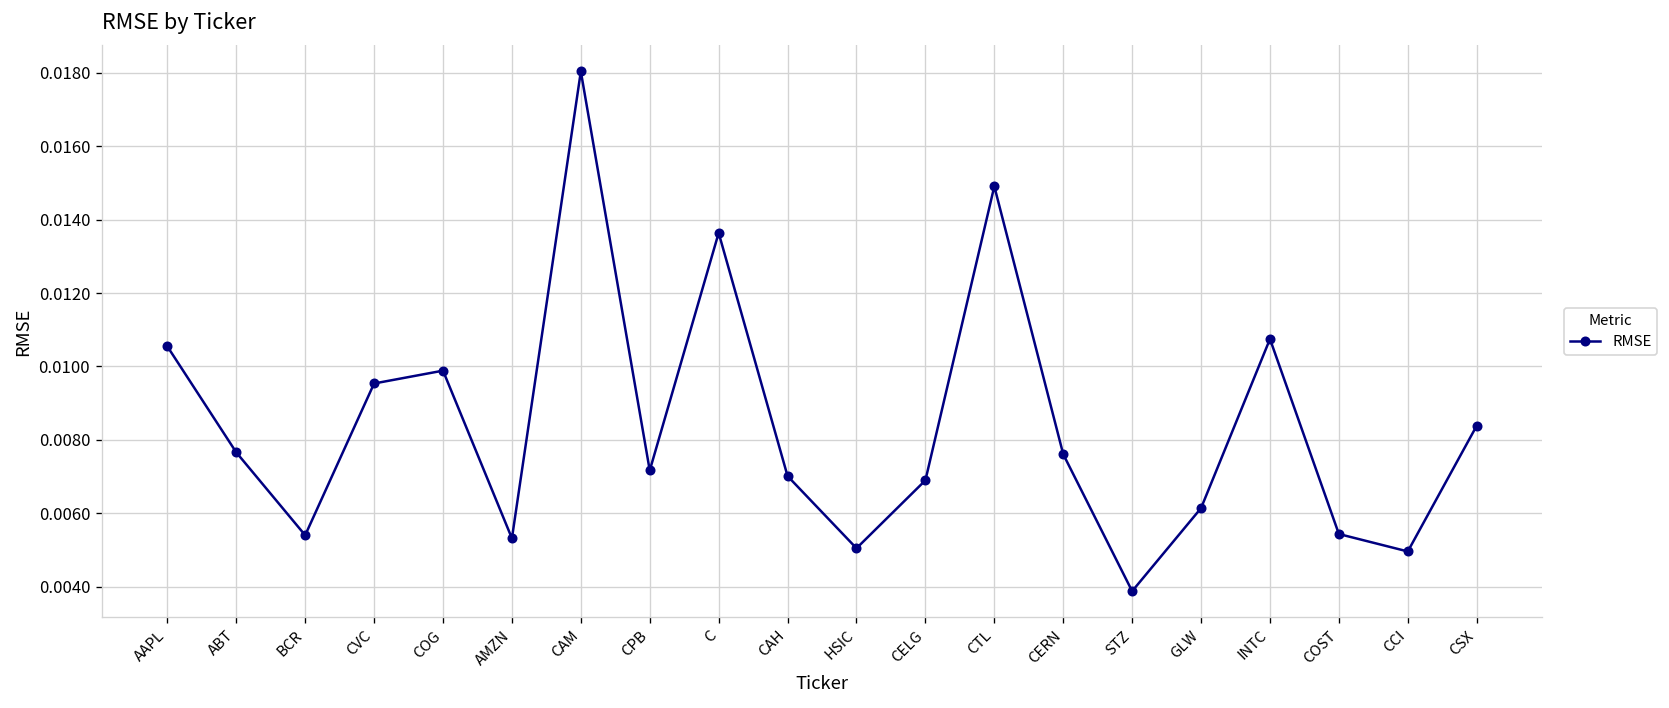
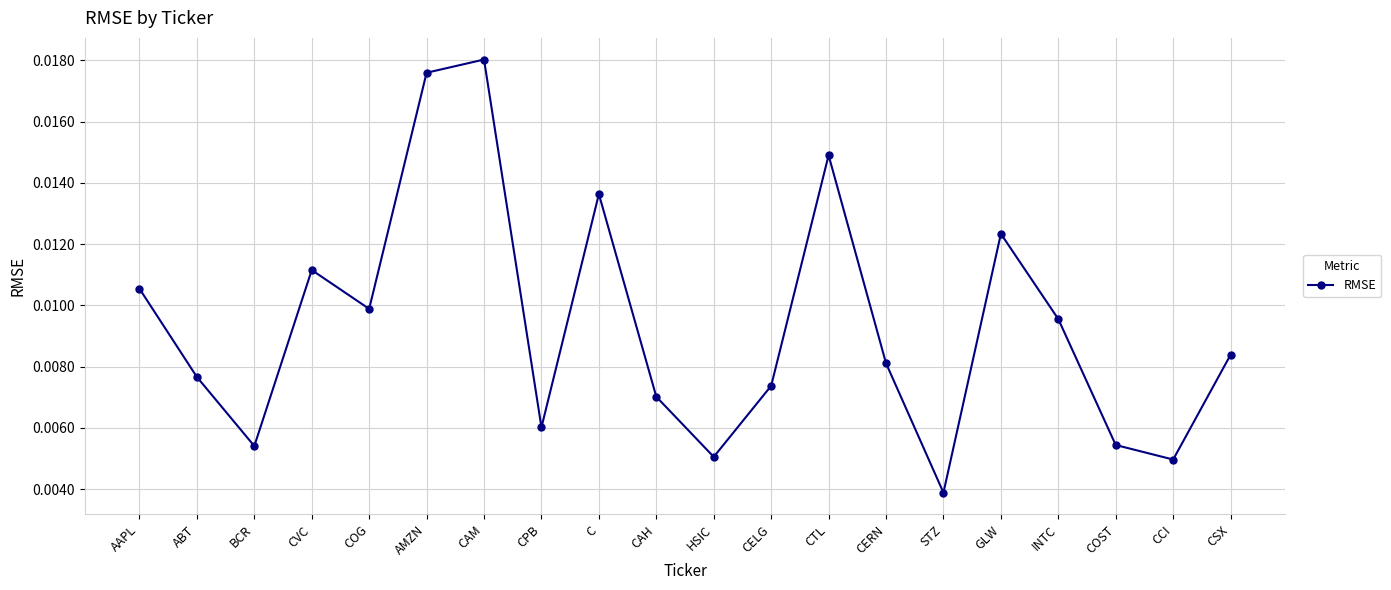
CVC: 0.0095 -> 0.0112
AMZN: 0.0053 -> 0.0176
CPB: 0.0072 -> 0.0060
CELG: 0.0069 -> 0.0074
CERN: 0.0076 -> 0.0081
GLW: 0.0061 -> 0.0123
INTC: 0.0107 -> 0.0096
